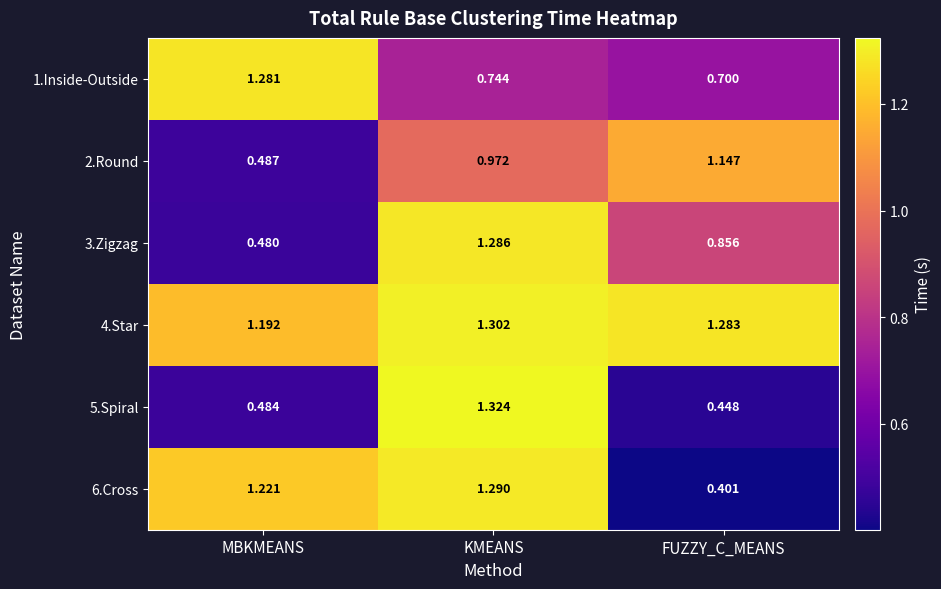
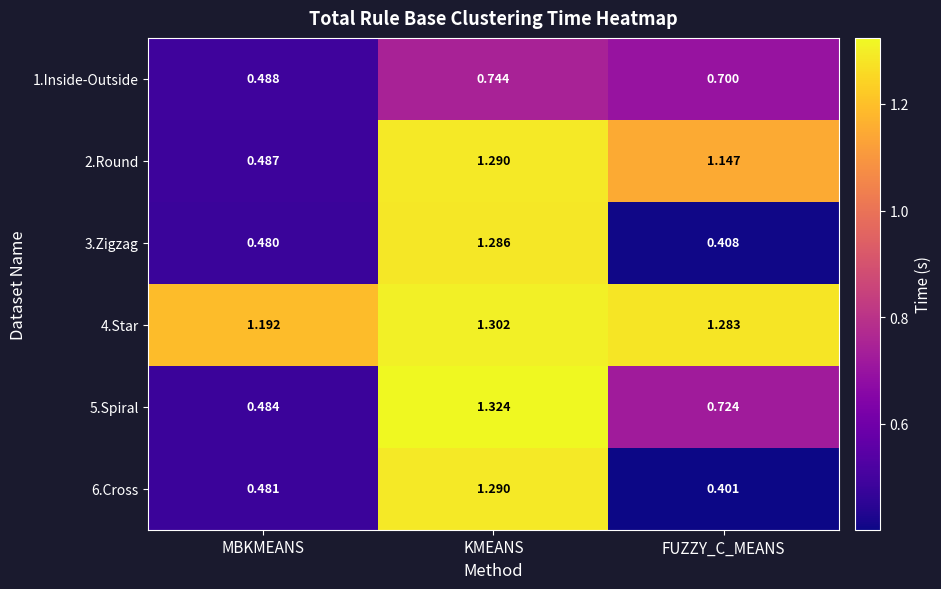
1.Inside-Outside, MBKMEANS: 1.281 -> 0.488
2.Round, KMEANS: 0.972 -> 1.290
3.Zigzag, FUZZY_C_MEANS: 0.856 -> 0.408
5.Spiral, FUZZY_C_MEANS: 0.448 -> 0.724
6.Cross, MBKMEANS: 1.221 -> 0.481
